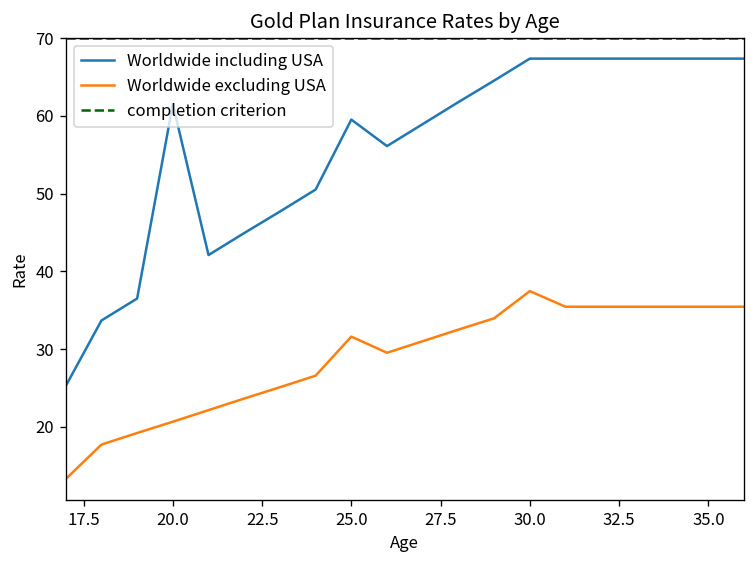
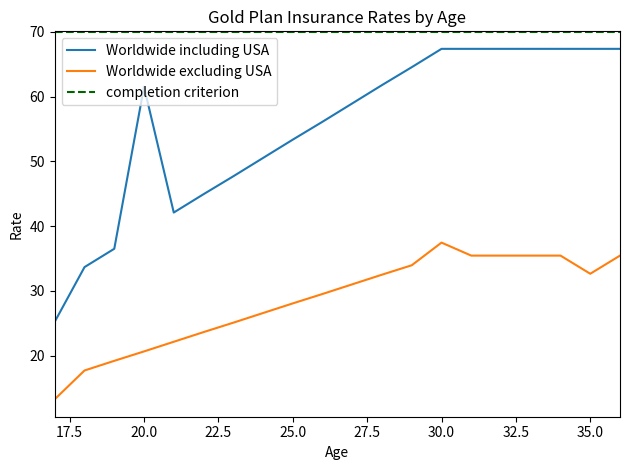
Worldwide including USA, 25.0: 60 -> 53
Worldwide excluding USA, 25.0: 32 -> 28
Worldwide excluding USA, 35.0: 35 -> 33
